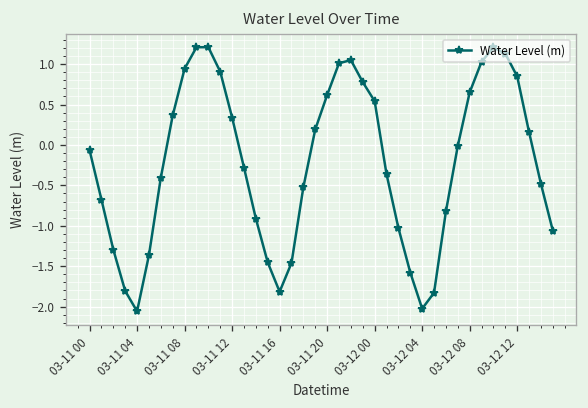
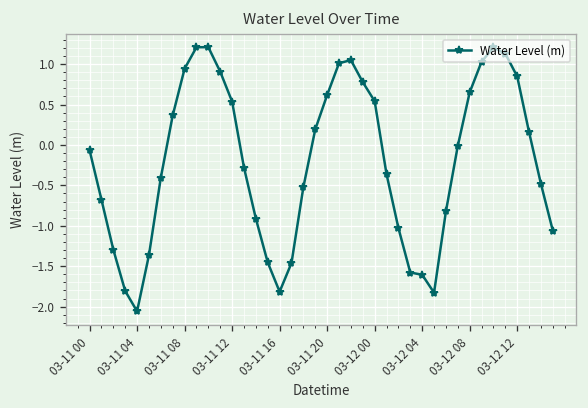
03-11 12: 0.3 -> 0.5
03-12 04: -2.0 -> -1.6
